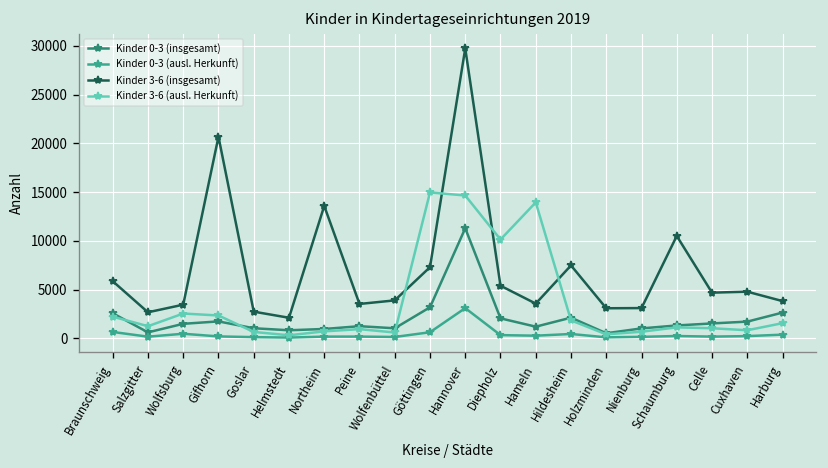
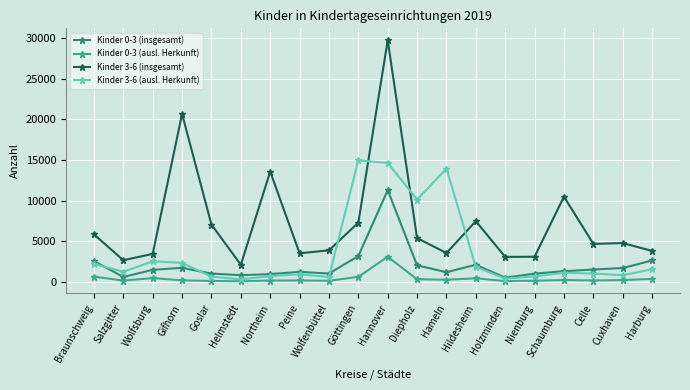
Kinder 3-6 (insgesamt), Goslar: 3000 -> 7000
